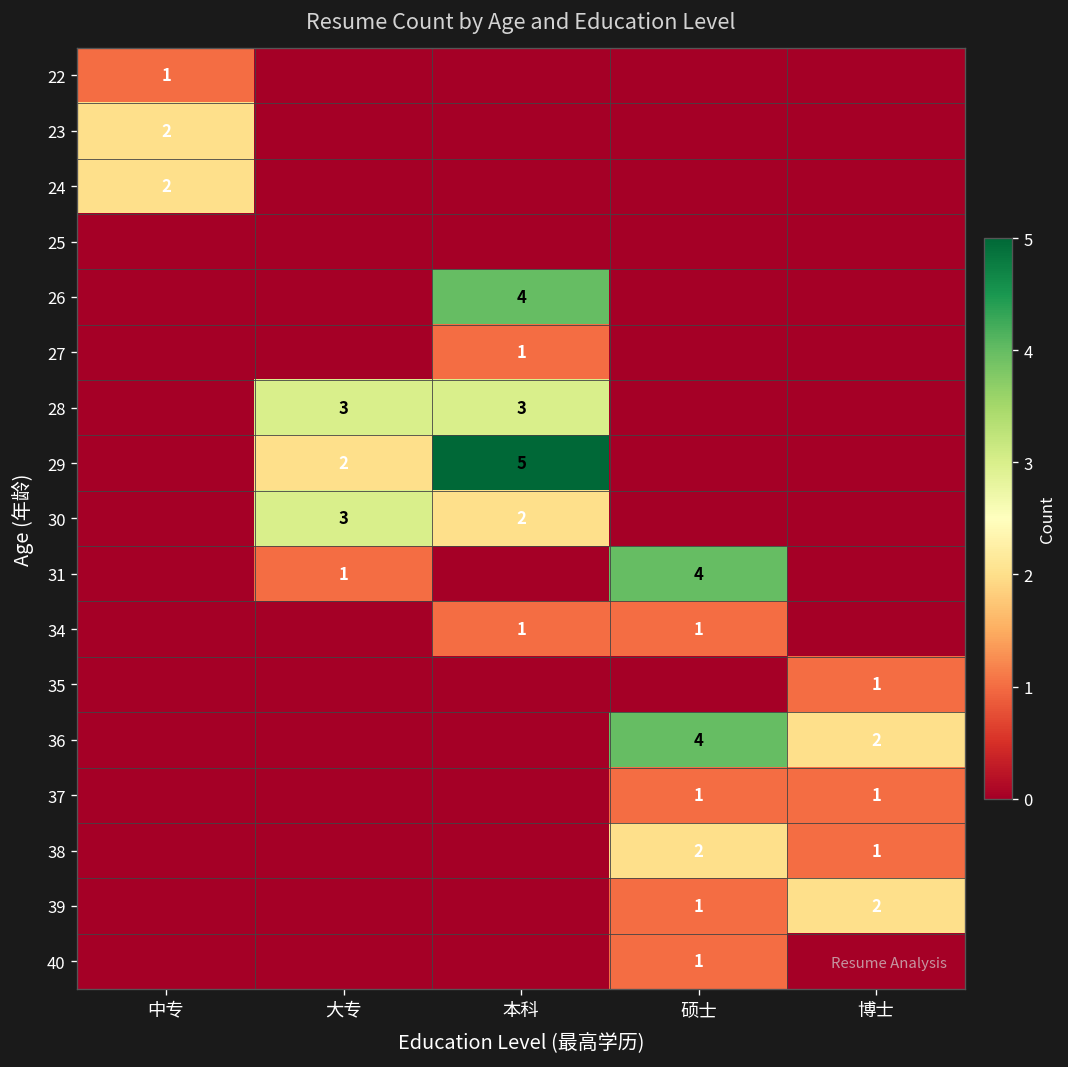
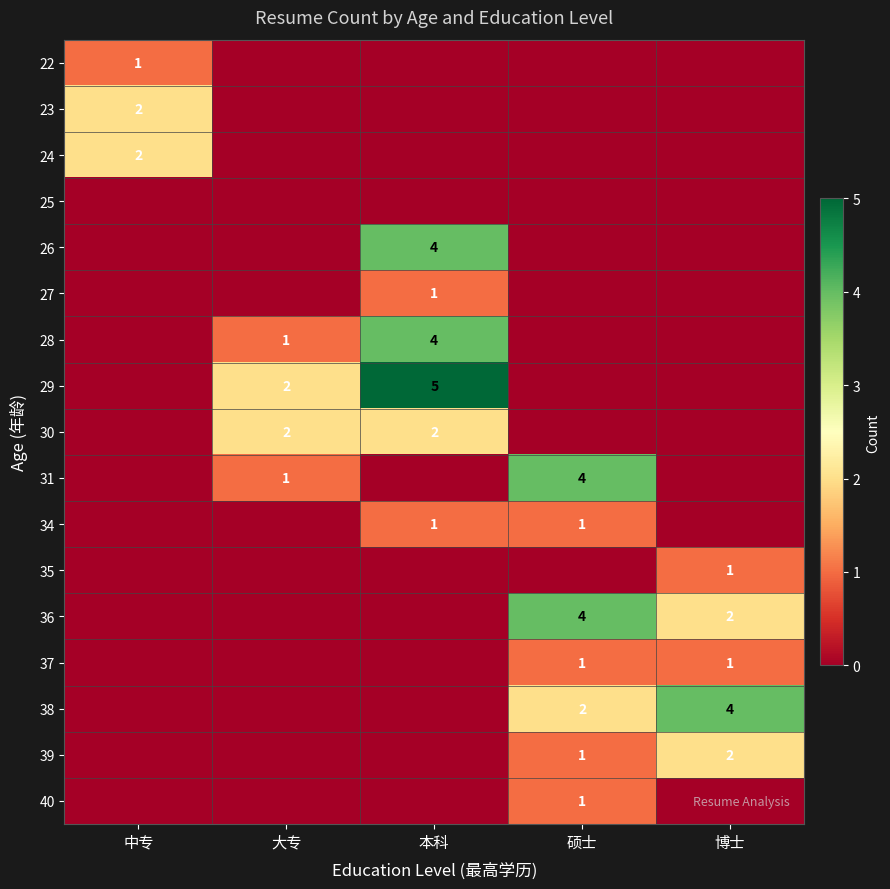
28, 大专: 3 -> 1
28, 本科: 3 -> 4
30, 大专: 3 -> 2
38, 博士: 1 -> 4
